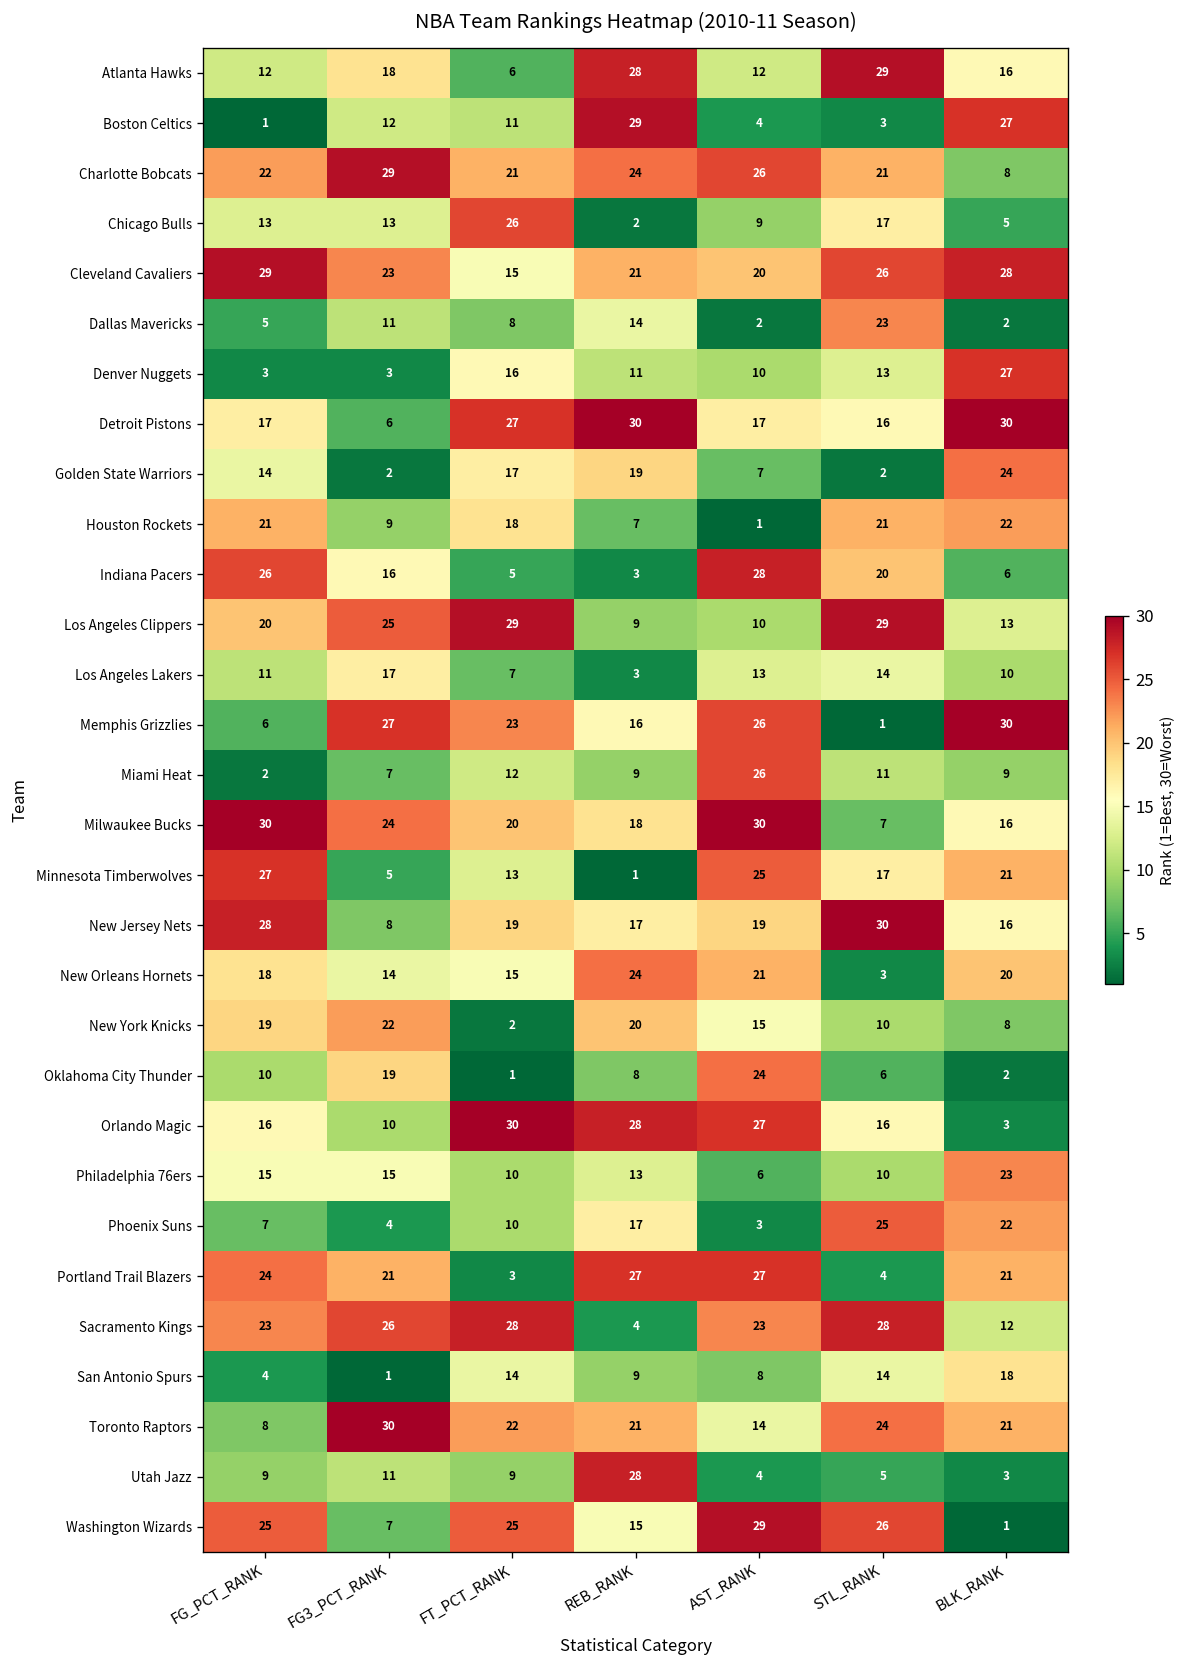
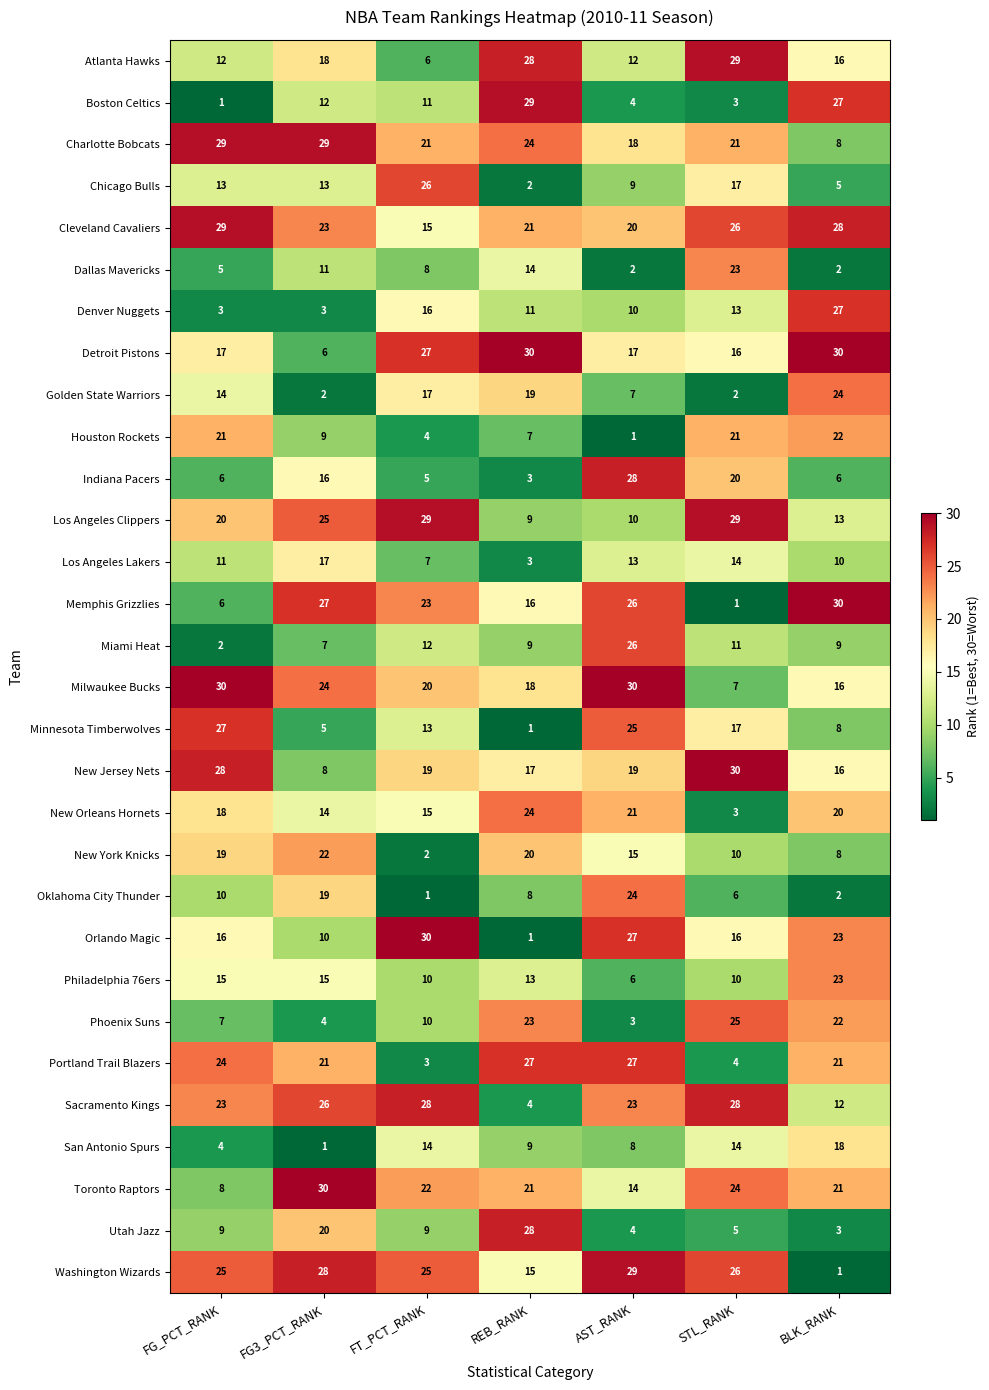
Charlotte Bobcats, FG_PCT_RANK: 22 -> 29
Charlotte Bobcats, AST_RANK: 26 -> 18
Houston Rockets, FT_PCT_RANK: 18 -> 4
Indiana Pacers, FG_PCT_RANK: 26 -> 6
Minnesota Timberwolves, BLK_RANK: 21 -> 8
Orlando Magic, REB_RANK: 28 -> 1
Orlando Magic, BLK_RANK: 3 -> 23
Phoenix Suns, REB_RANK: 17 -> 23
Utah Jazz, FG3_PCT_RANK: 11 -> 20
Washington Wizards, FG3_PCT_RANK: 7 -> 28
